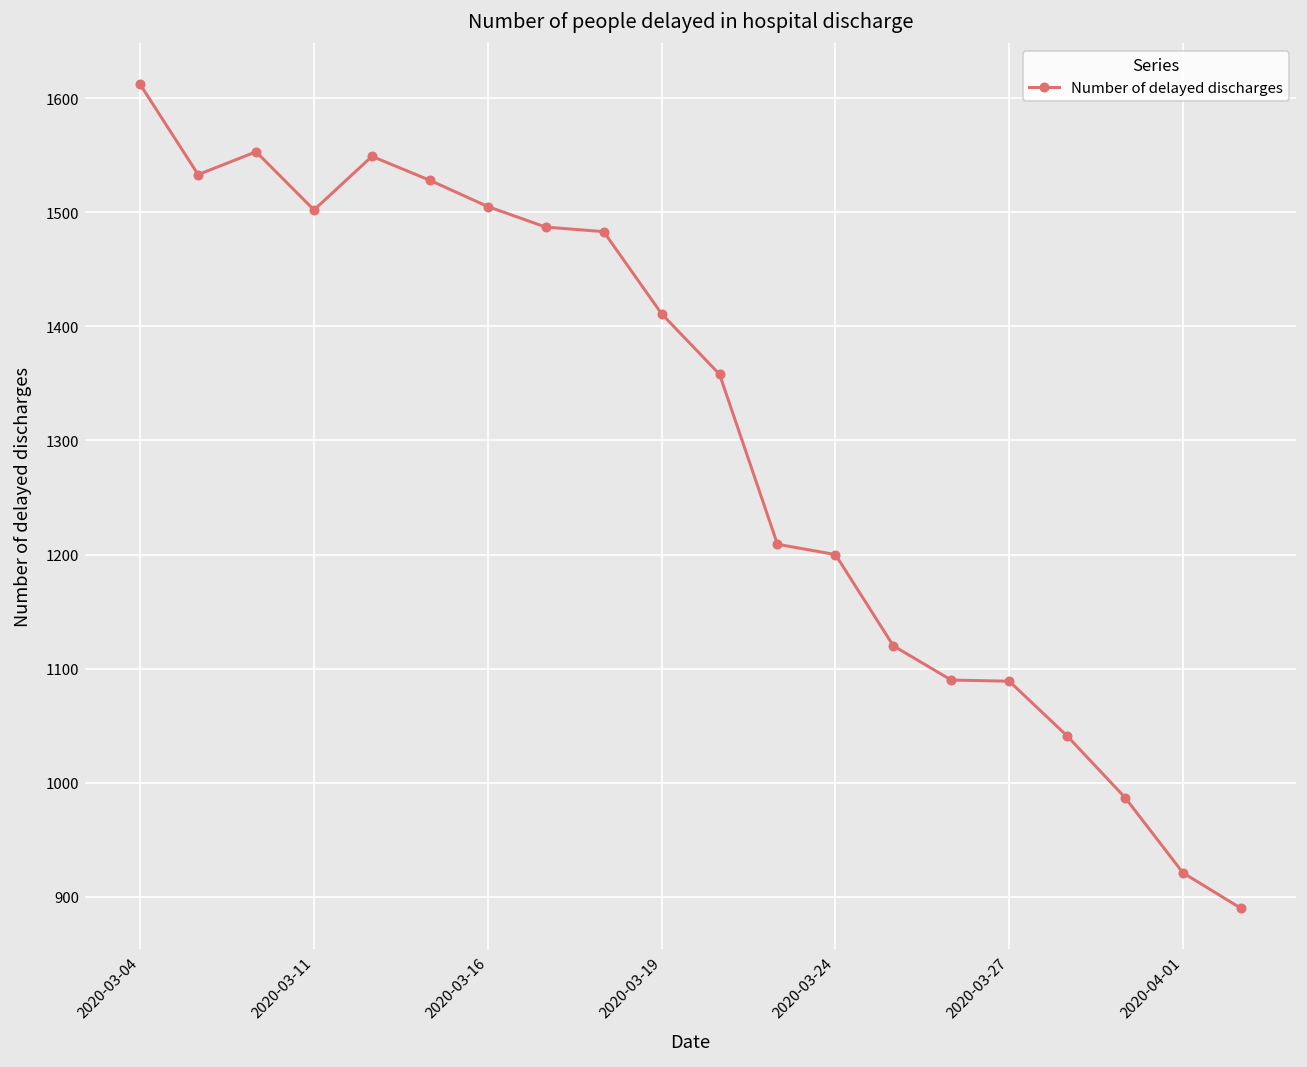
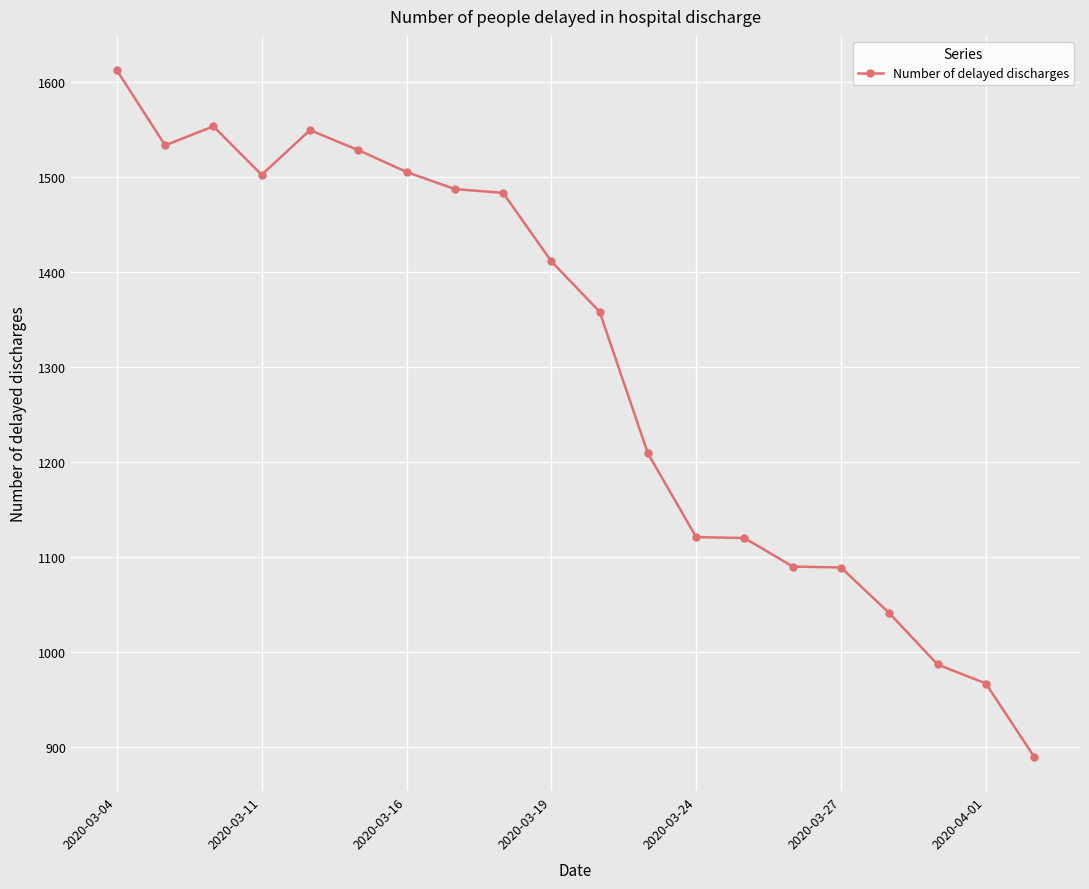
2020-03-24: 1200 -> 1120
2020-04-01: 920 -> 970
